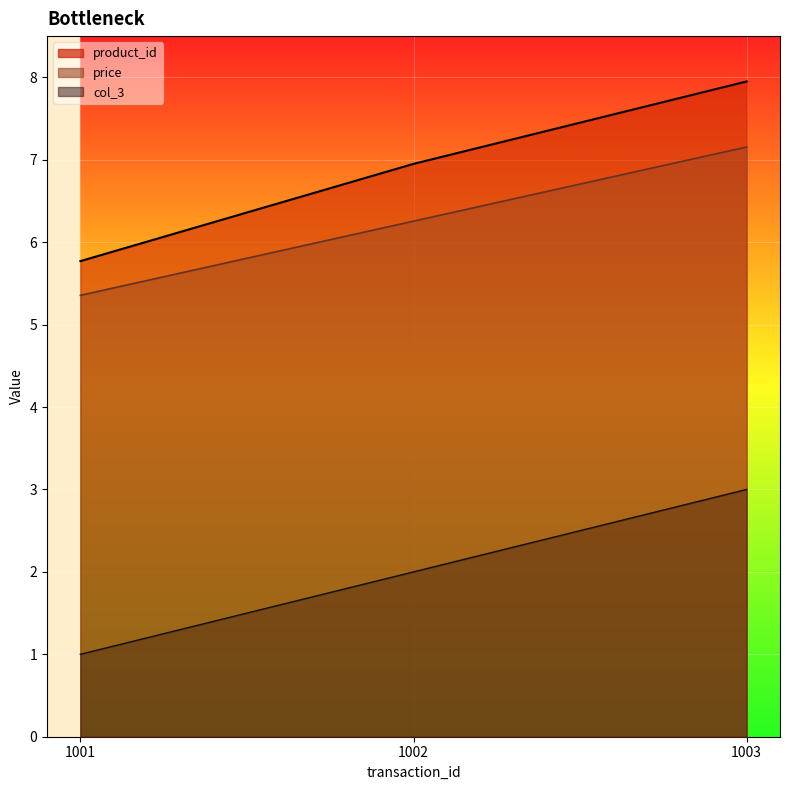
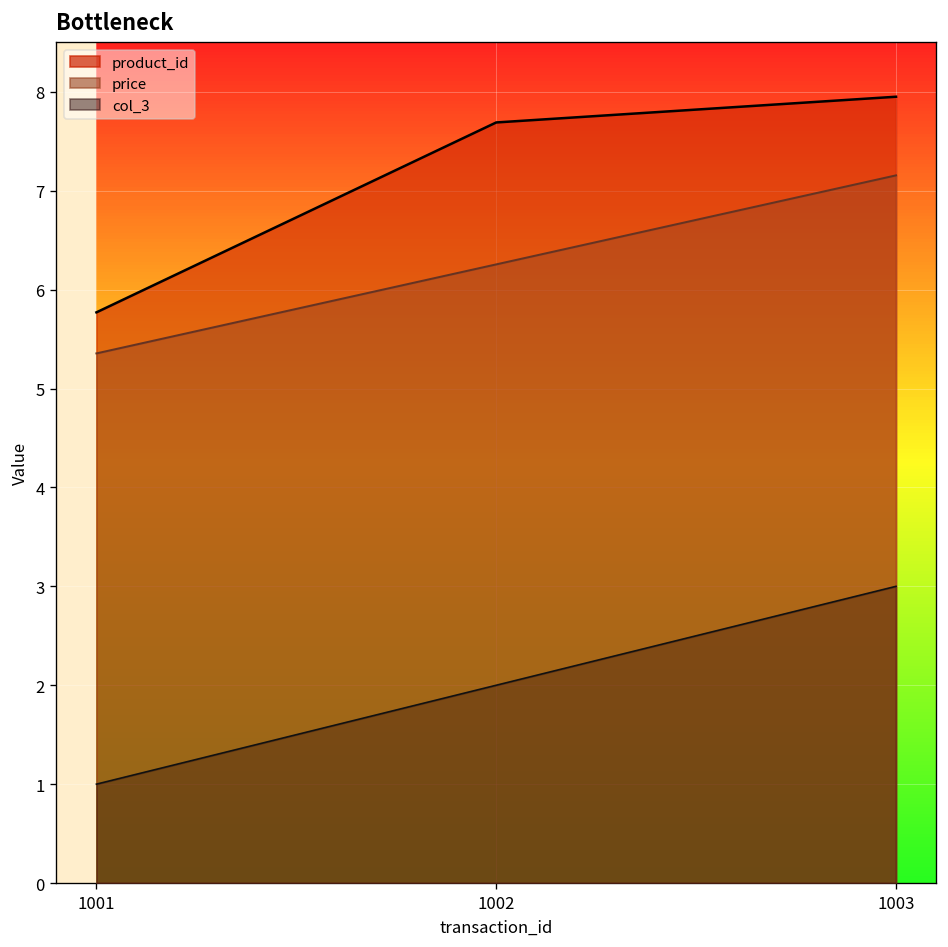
price, 1002: 7.0 -> 7.7
